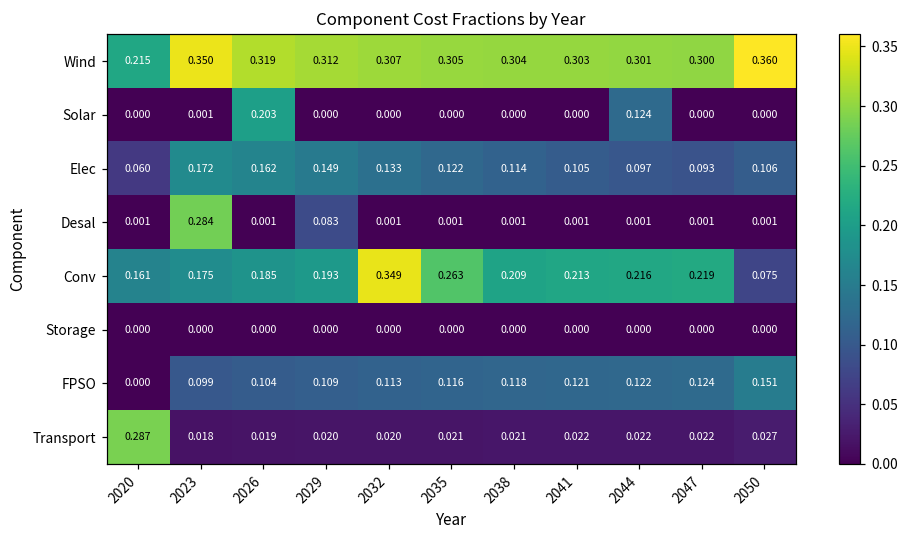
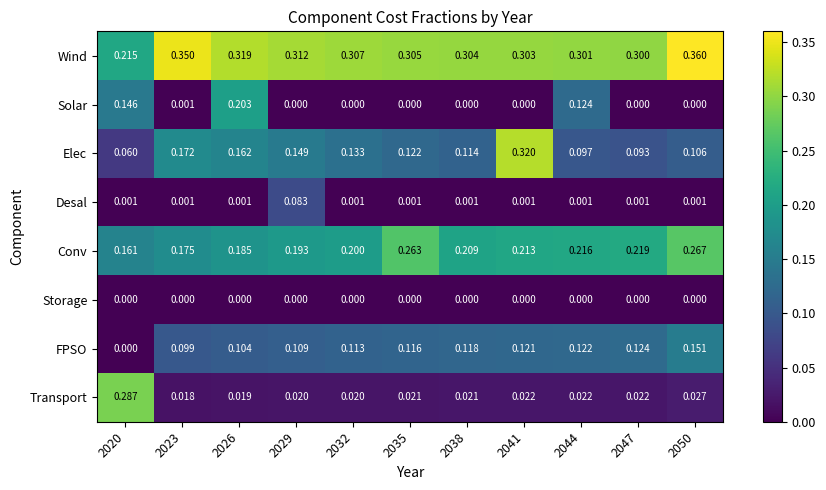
Solar, 2020: 0.000 -> 0.146
Elec, 2041: 0.105 -> 0.320
Desal, 2023: 0.284 -> 0.001
Conv, 2032: 0.349 -> 0.200
Conv, 2050: 0.075 -> 0.267
